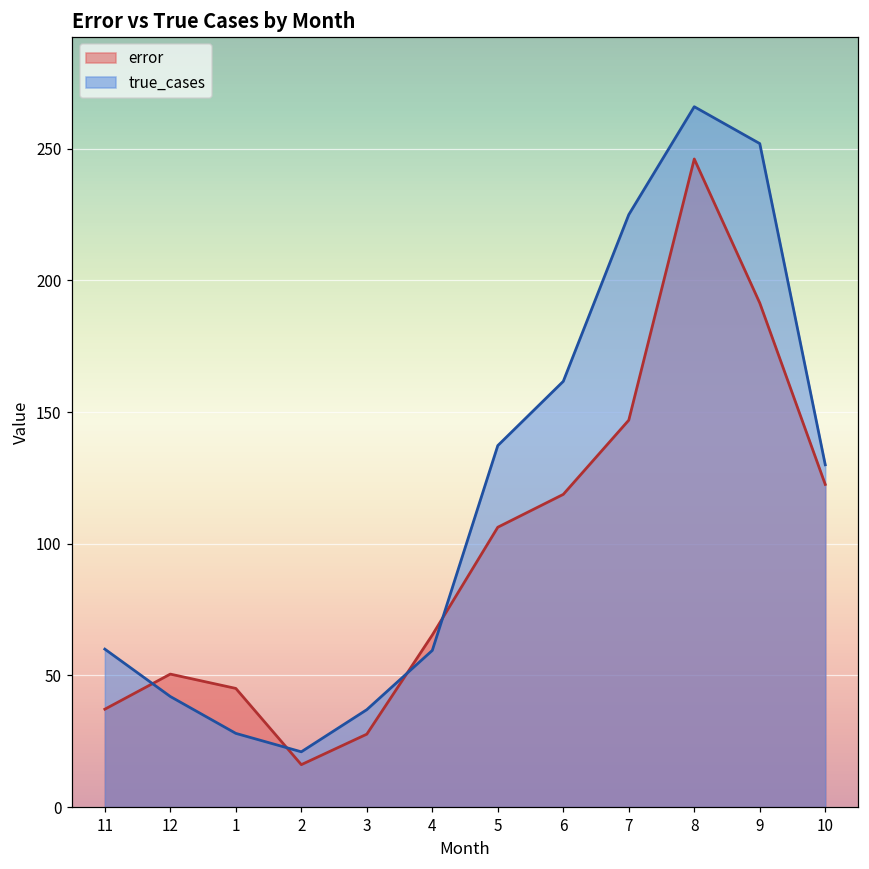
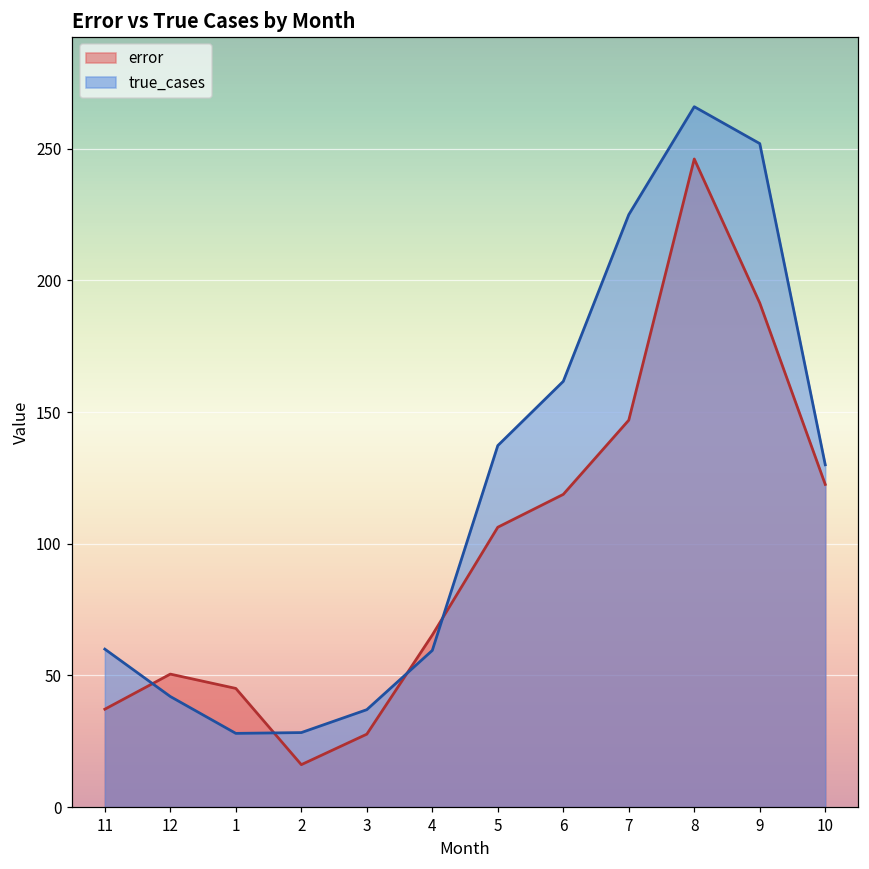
true_cases, 2: 21 -> 28
